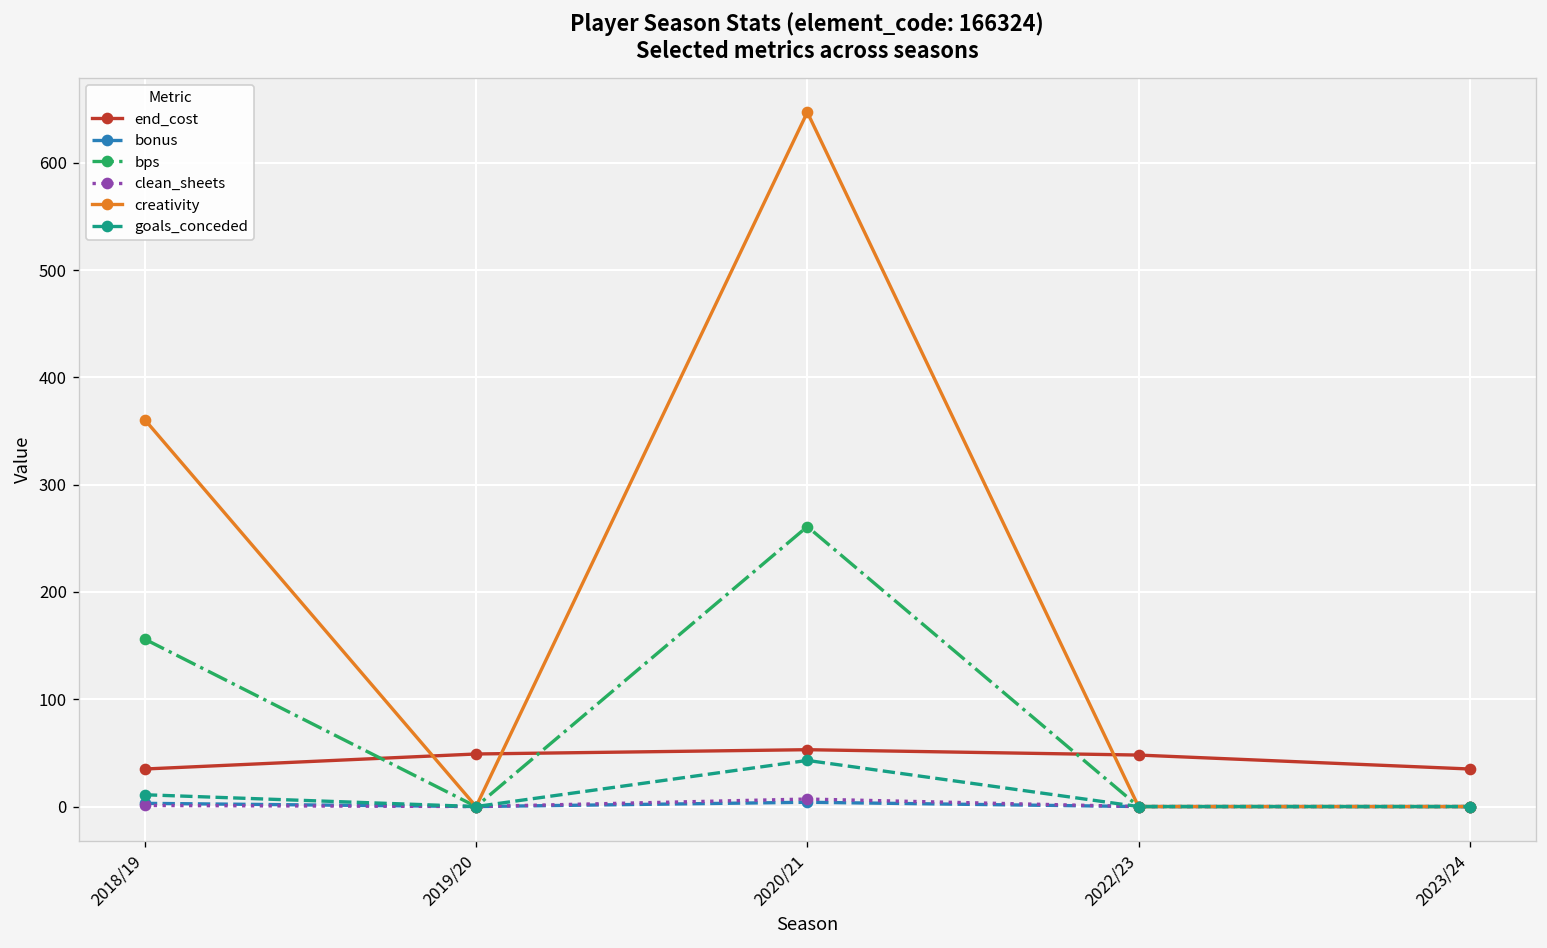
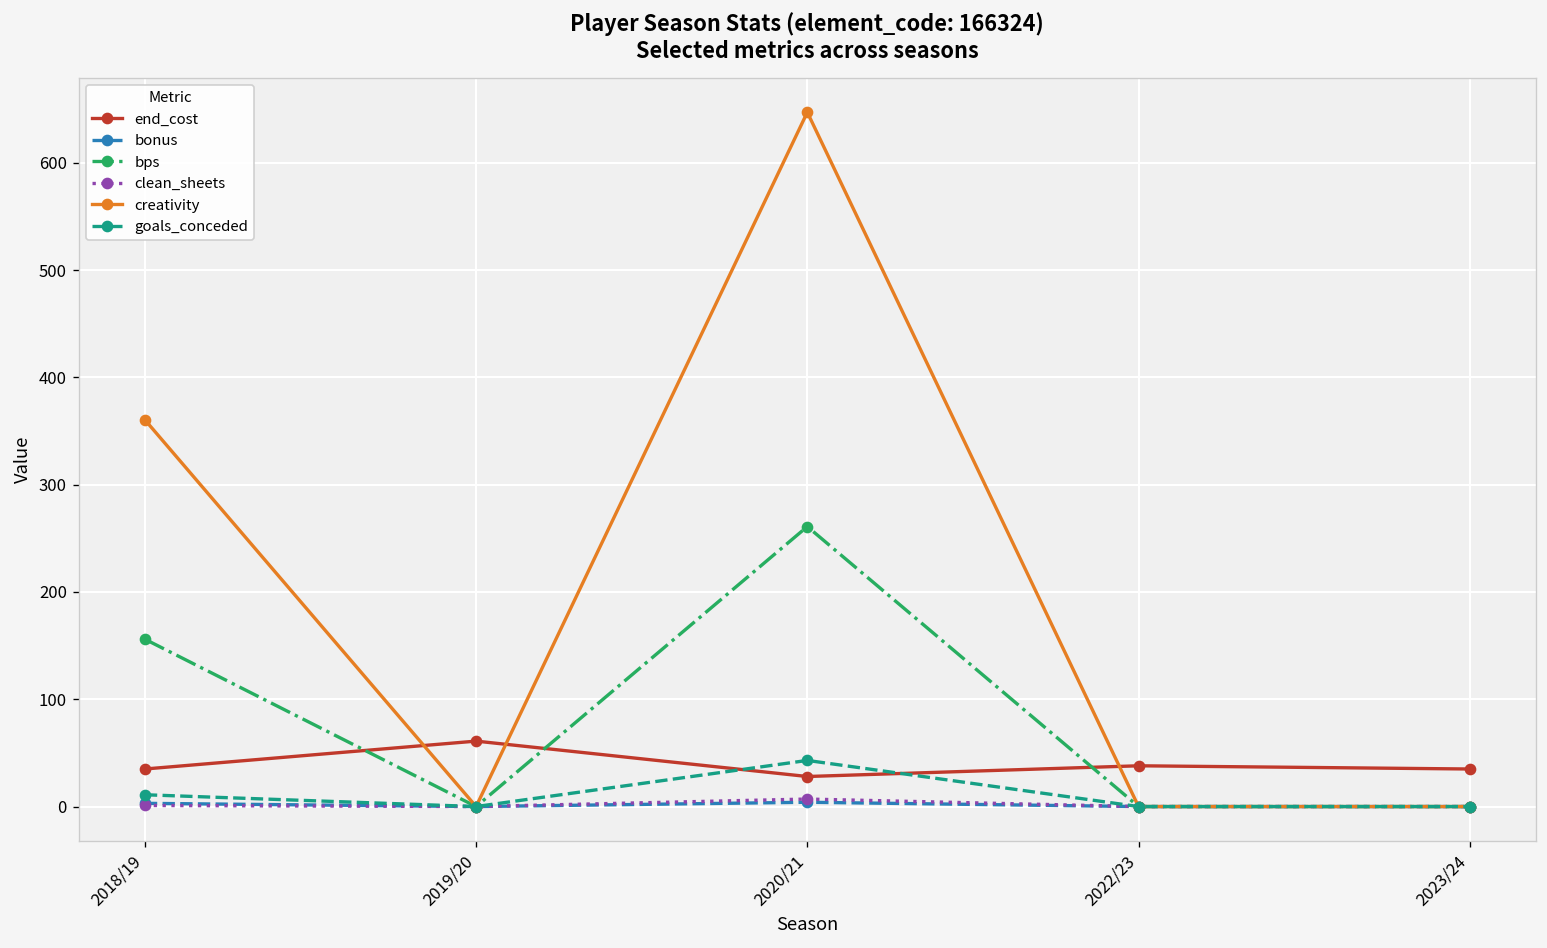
end_cost, 2019/20: 50 -> 60
end_cost, 2020/21: 50 -> 30
end_cost, 2022/23: 50 -> 40
